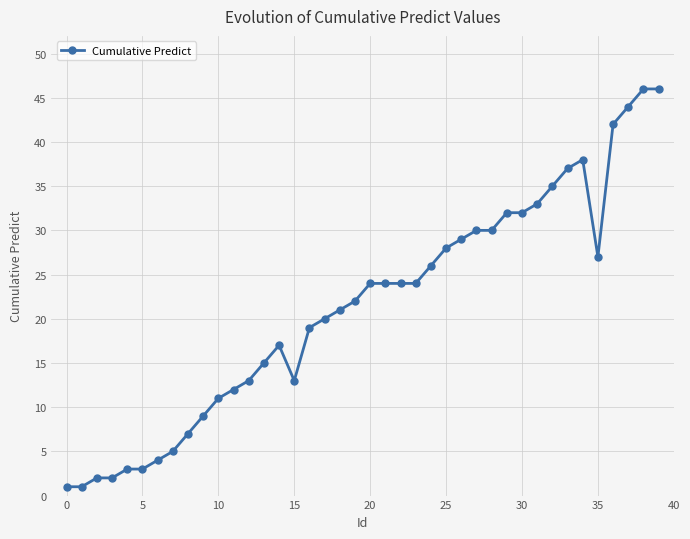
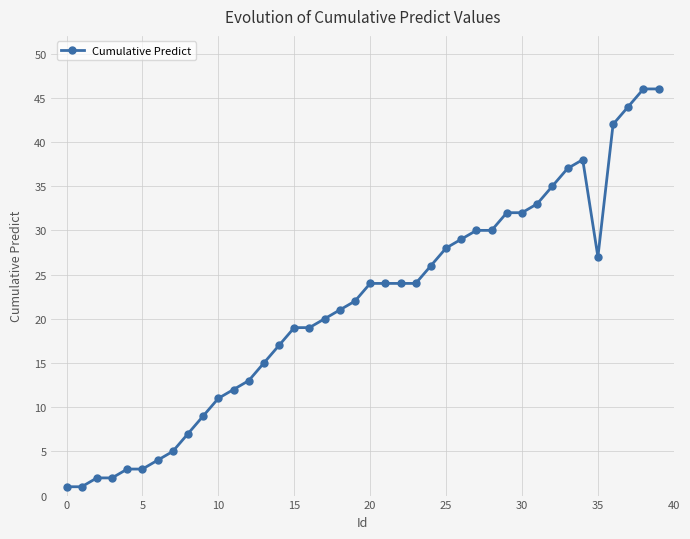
15: 13 -> 19
